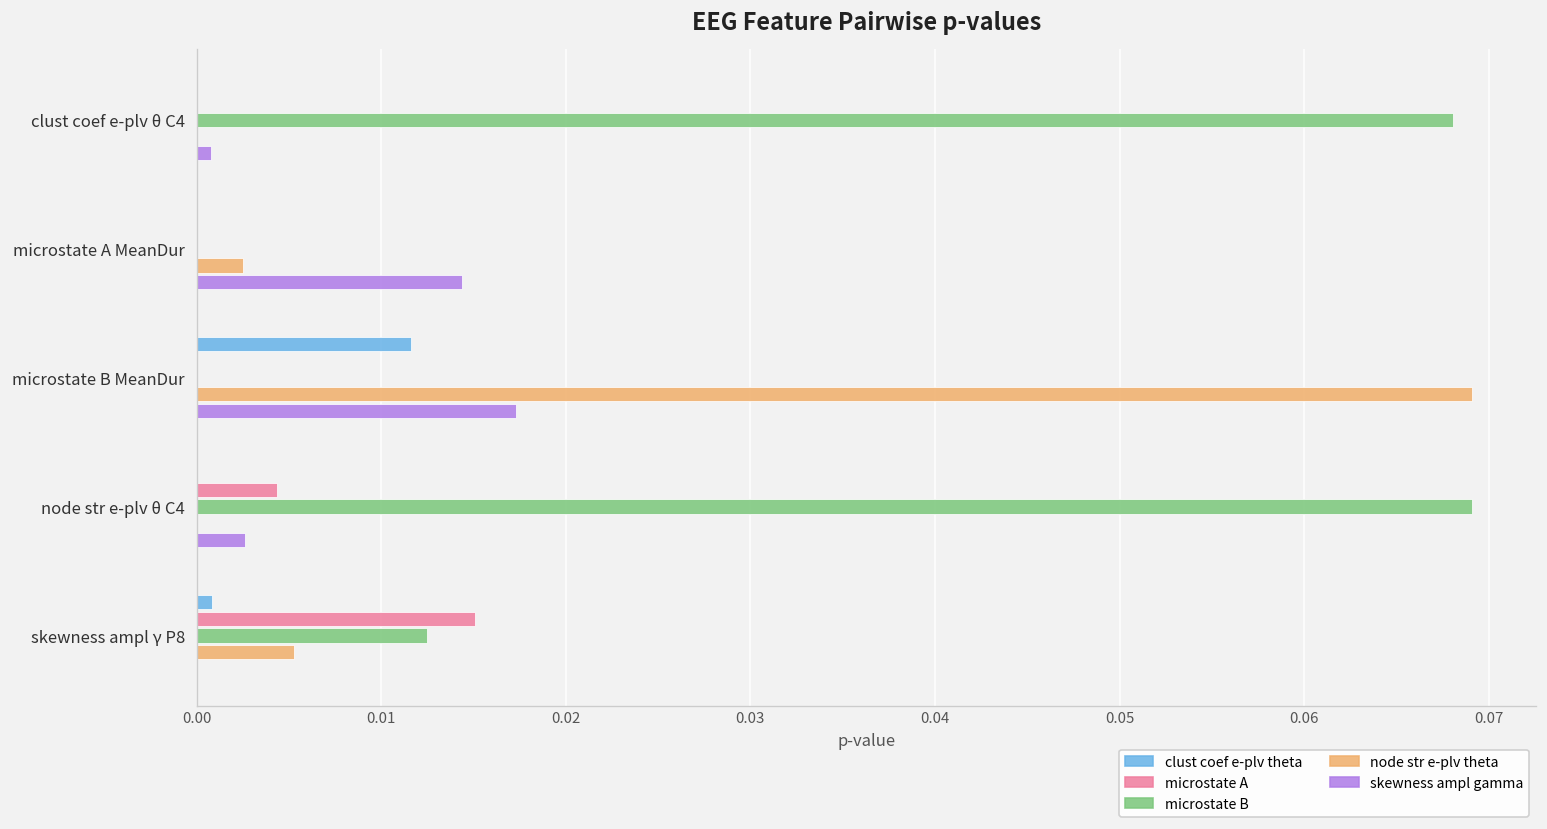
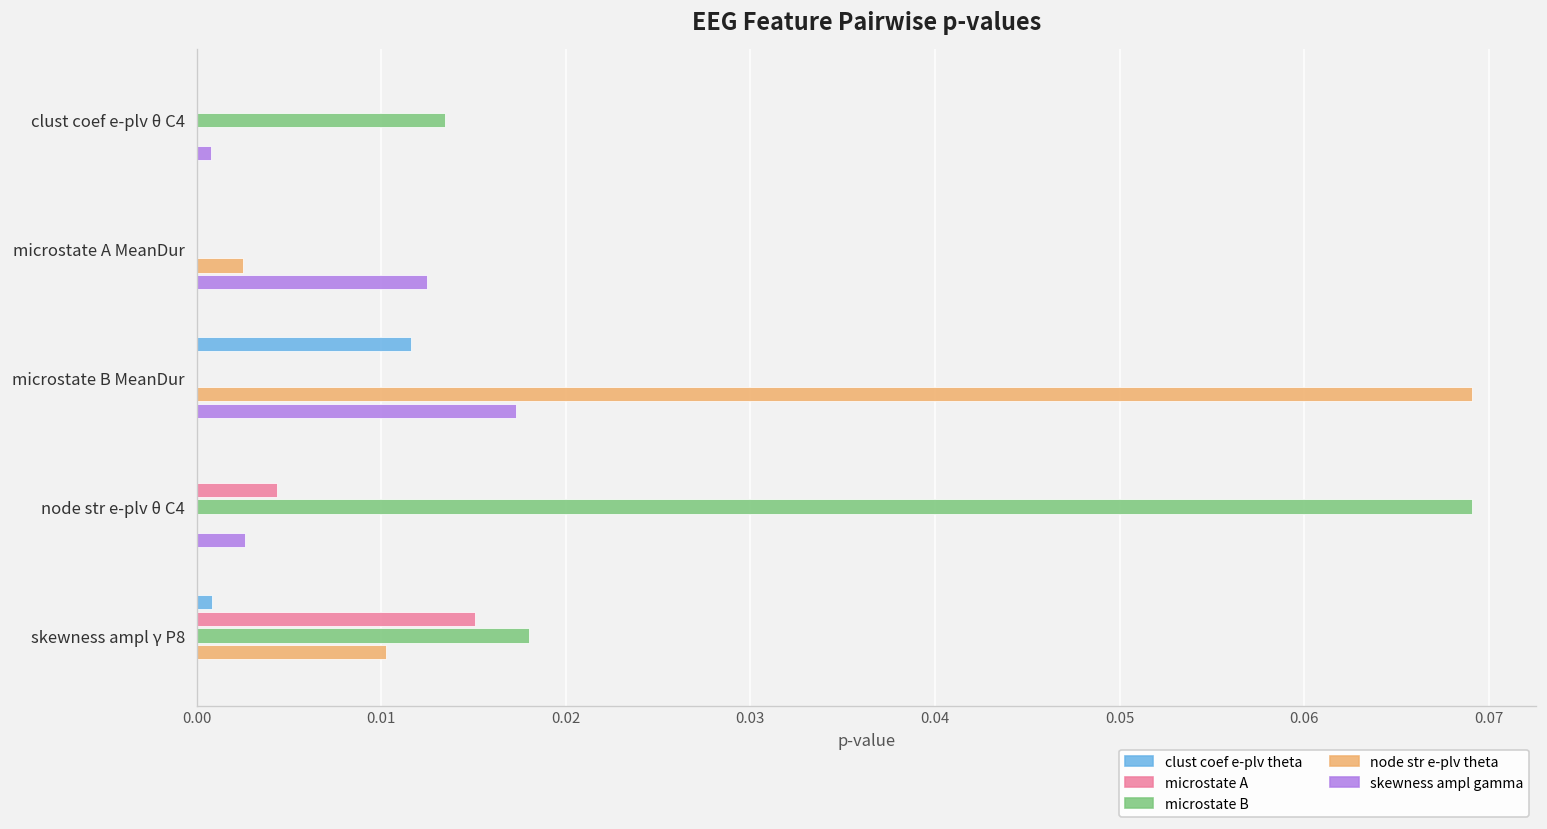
microstate B, clust coef e-plv θ C4: 0.0681 -> 0.0135
skewness ampl gamma, microstate A MeanDur: 0.0144 -> 0.0125
microstate B, skewness ampl γ P8: 0.0125 -> 0.0180
node str e-plv theta, skewness ampl γ P8: 0.0053 -> 0.0103
